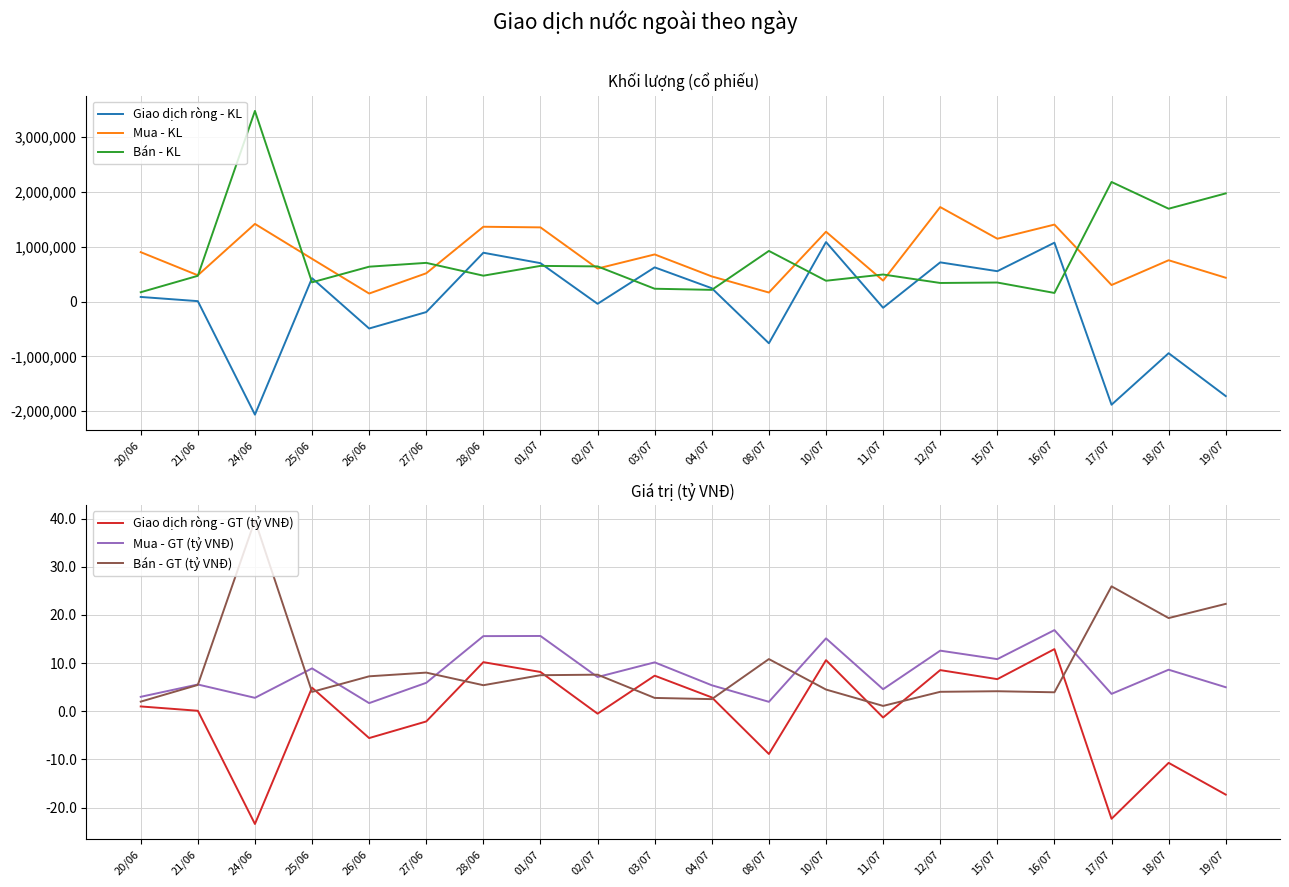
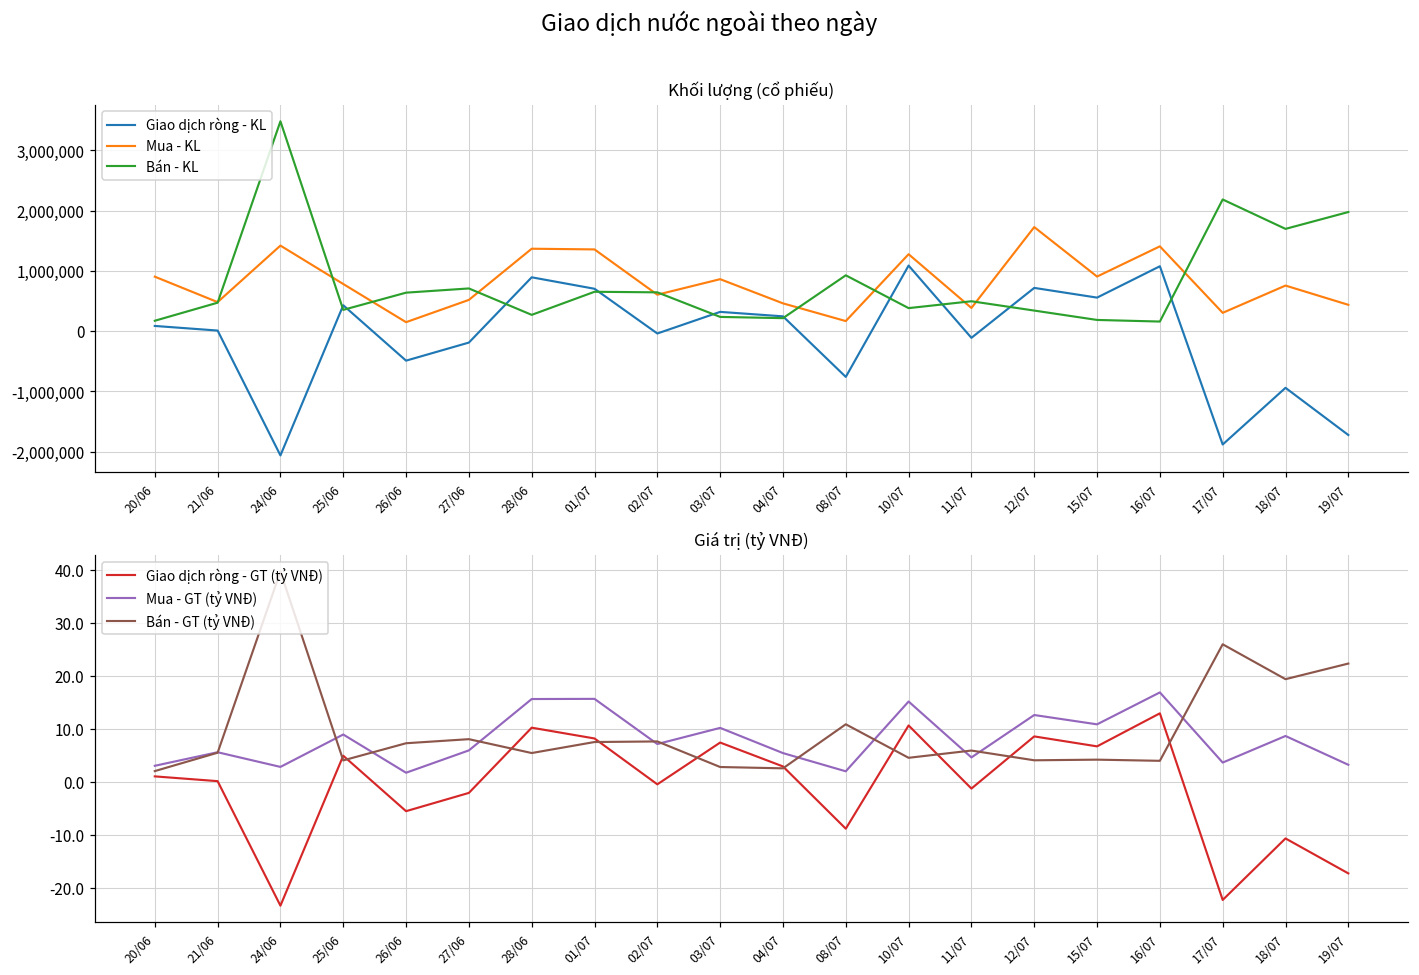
Khối lượng (cổ phiếu), Bán - KL, 28/06: 500,000 -> 300,000
Khối lượng (cổ phiếu), Giao dịch ròng - KL, 03/07: 600,000 -> 300,000
Khối lượng (cổ phiếu), Mua - KL, 15/07: 1,100,000 -> 900,000
Khối lượng (cổ phiếu), Bán - KL, 15/07: 300,000 -> 200,000
Giá trị (tỷ VNĐ), Bán - GT (tỷ VNĐ), 11/07: 1 -> 6
Giá trị (tỷ VNĐ), Mua - GT (tỷ VNĐ), 19/07: 5 -> 3
